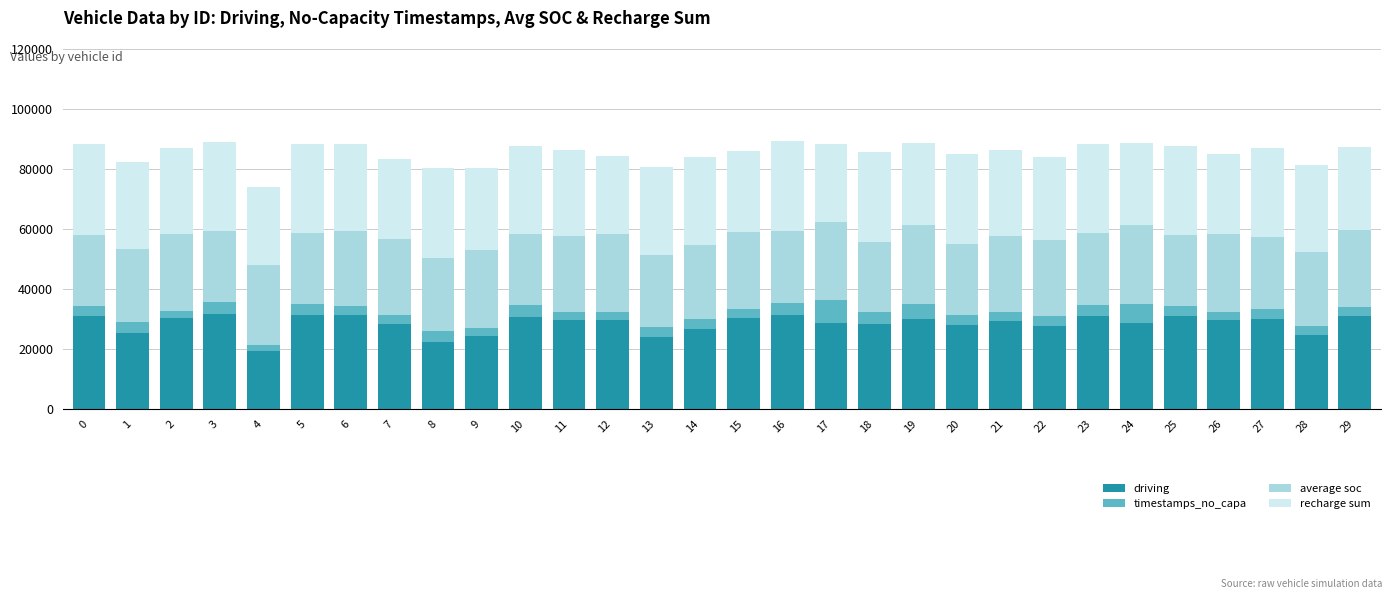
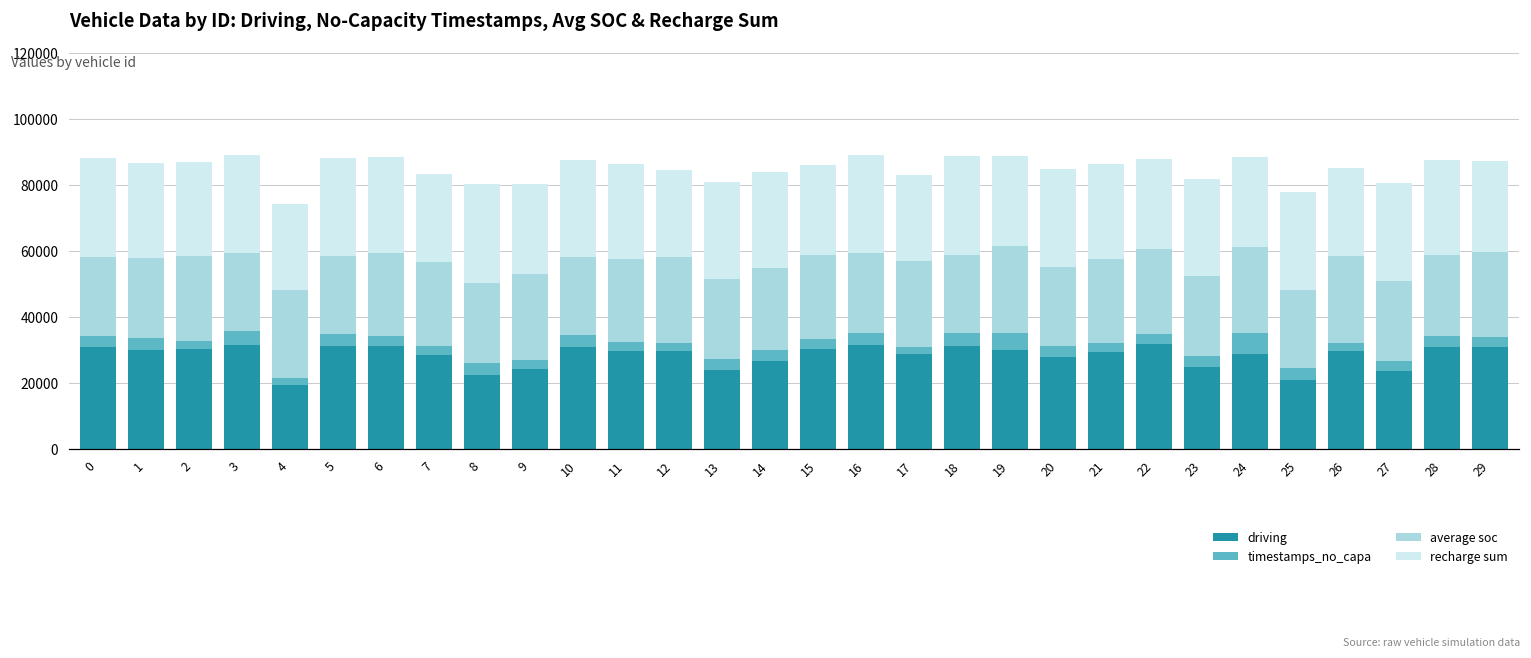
driving, 1: 25000 -> 30000
timestamps_no_capa, 17: 8000 -> 2000
driving, 18: 28000 -> 31000
driving, 22: 28000 -> 32000
driving, 23: 31000 -> 25000
driving, 25: 31000 -> 21000
driving, 27: 30000 -> 24000
driving, 28: 25000 -> 31000
